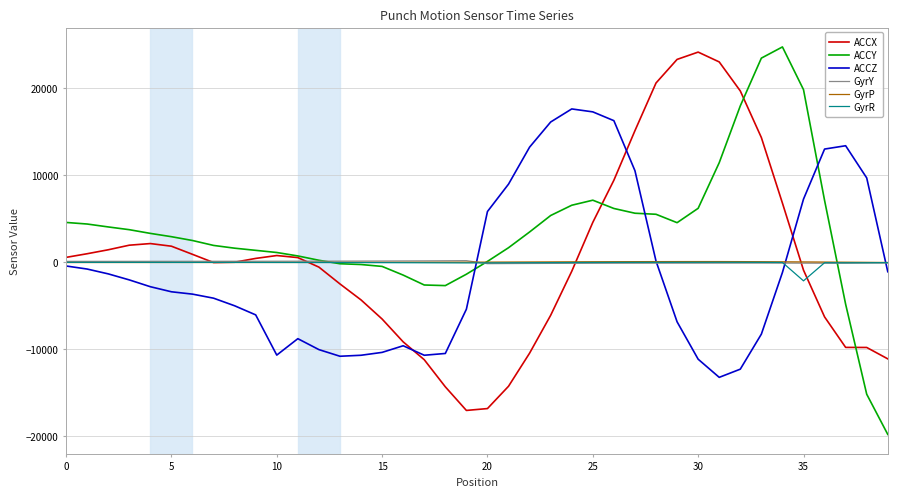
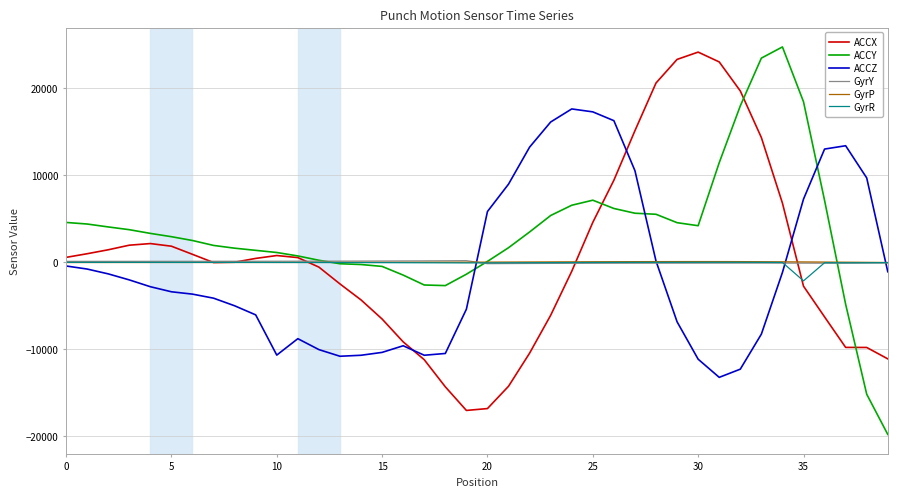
ACCY, 30: 6000 -> 4000
ACCX, 35: -1000 -> -3000
ACCY, 35: 20000 -> 18000
